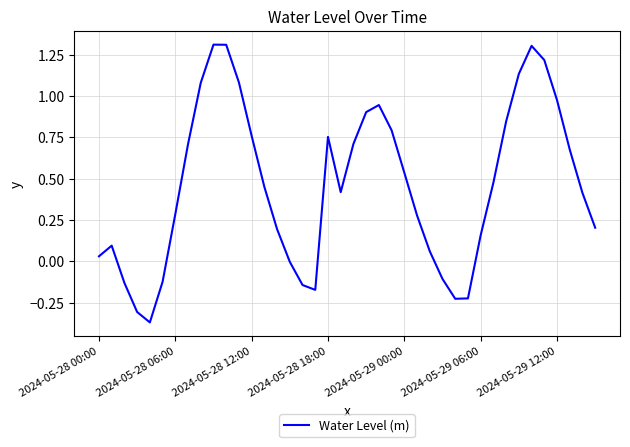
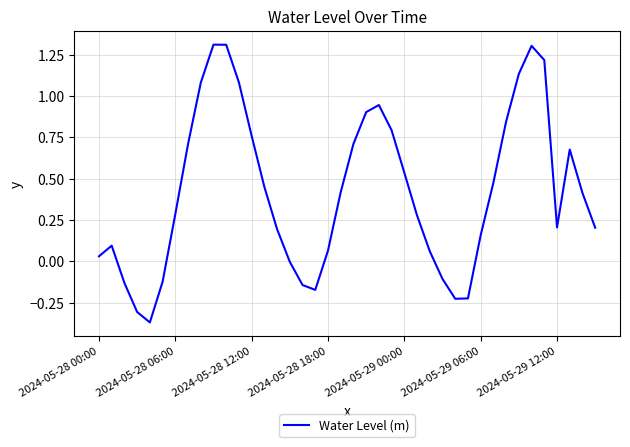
2024-05-28 18:00: 0.75 -> 0.07
2024-05-29 12:00: 0.98 -> 0.21
